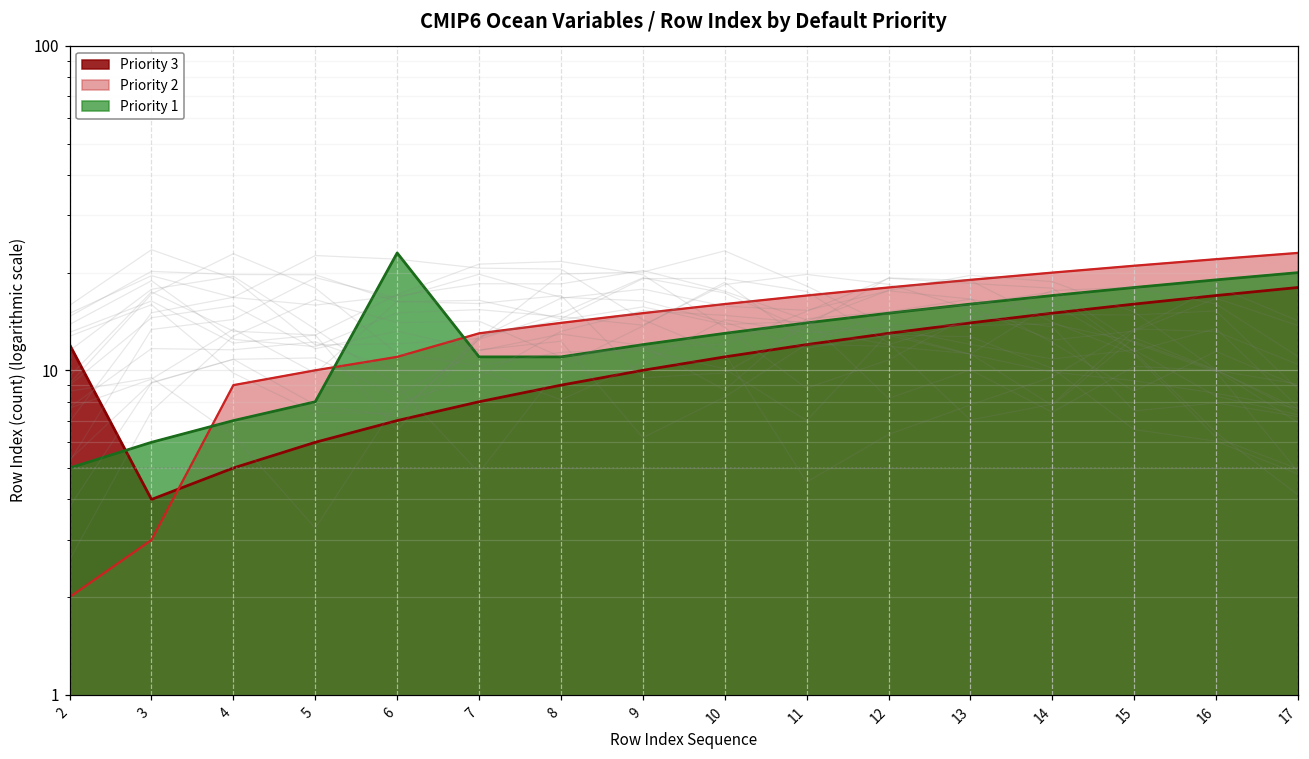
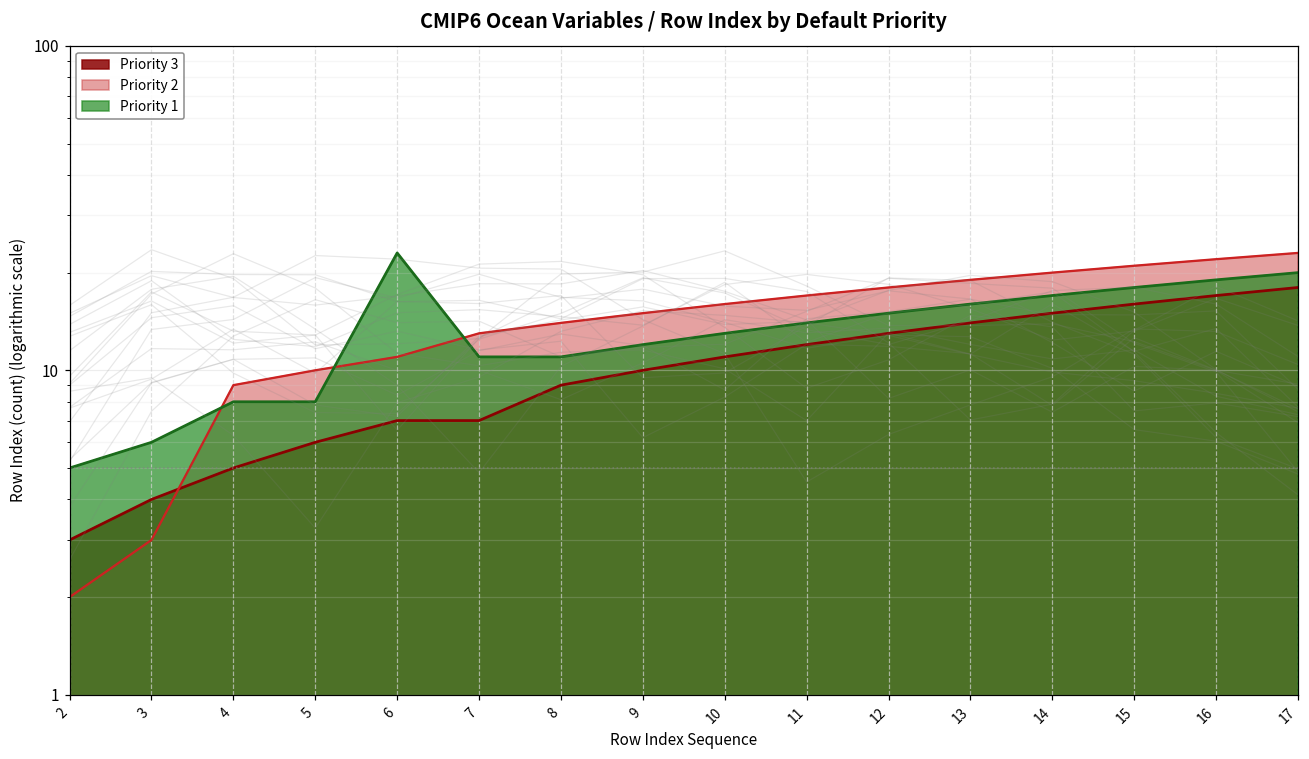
Priority 3, 2: 12 -> 3
Priority 1, 4: 7 -> 8
Priority 3, 7: 8 -> 7
